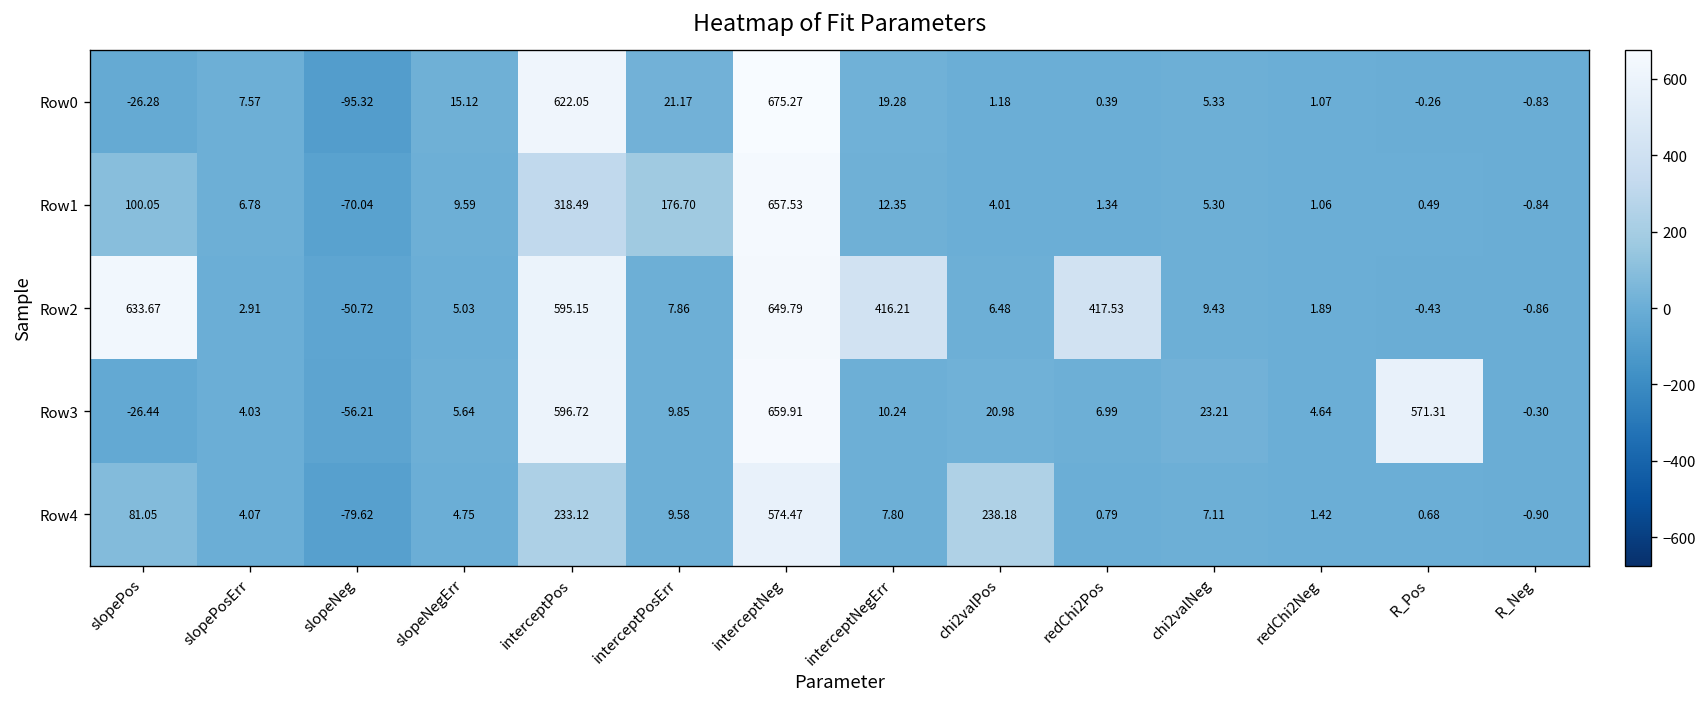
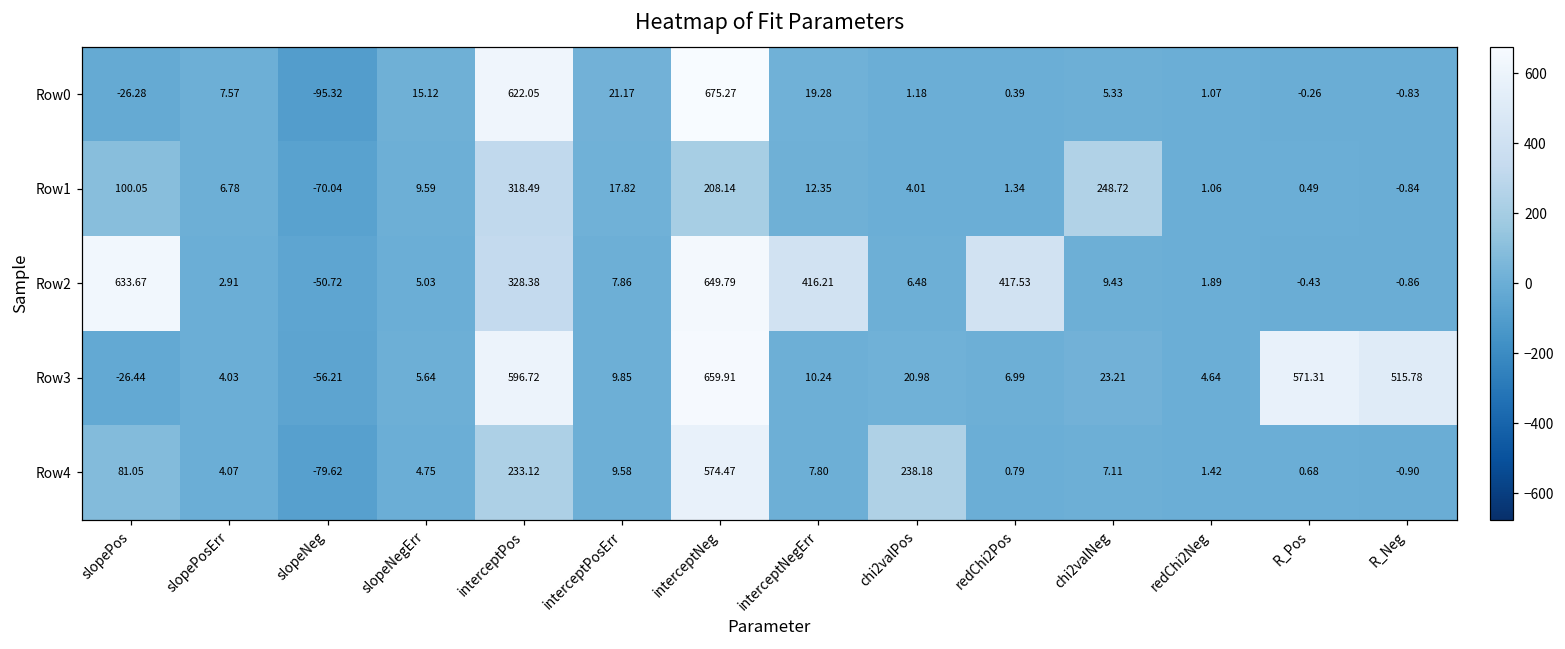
Row1, interceptPosErr: 176.70 -> 17.82
Row1, interceptNeg: 657.53 -> 208.14
Row1, chi2valNeg: 5.30 -> 248.72
Row2, interceptPos: 595.15 -> 328.38
Row3, R_Neg: -0.30 -> 515.78
